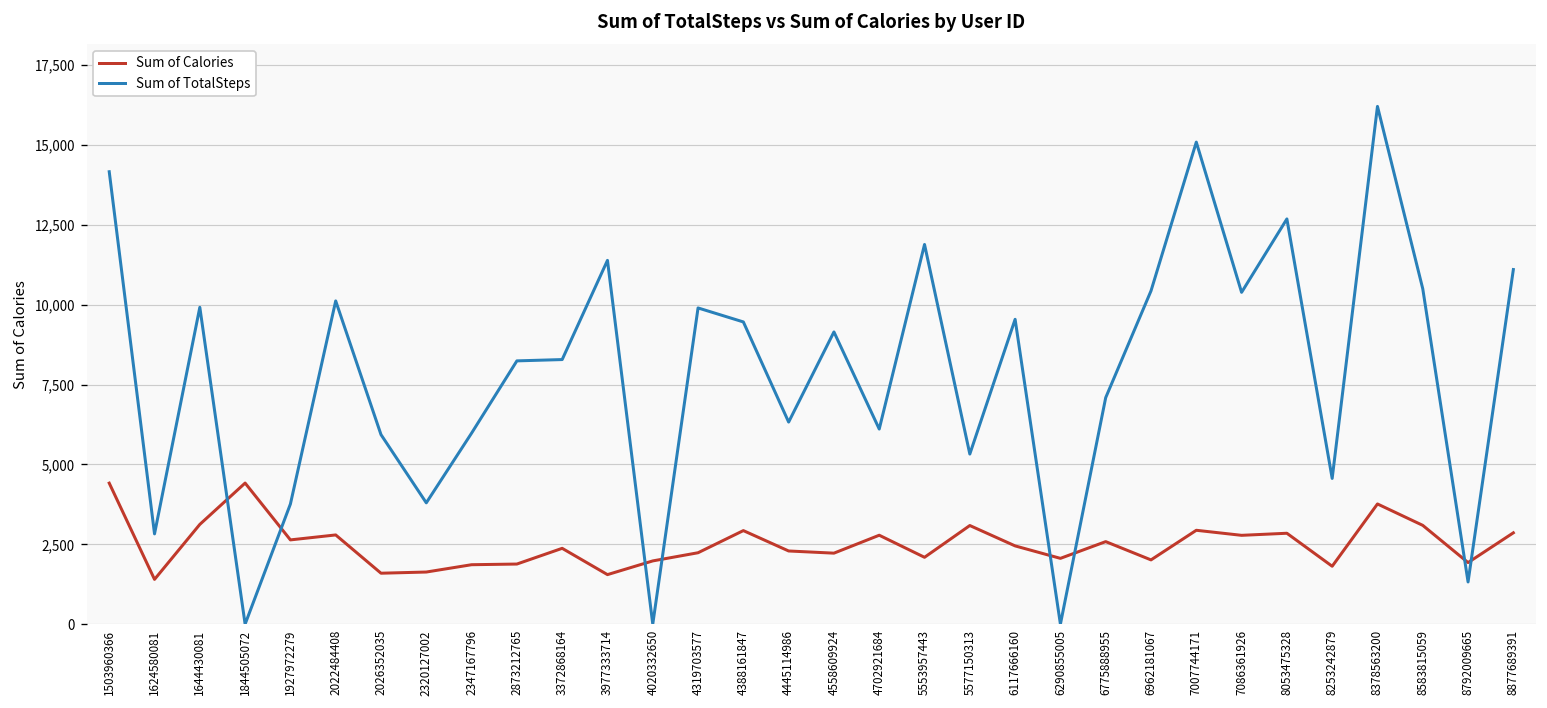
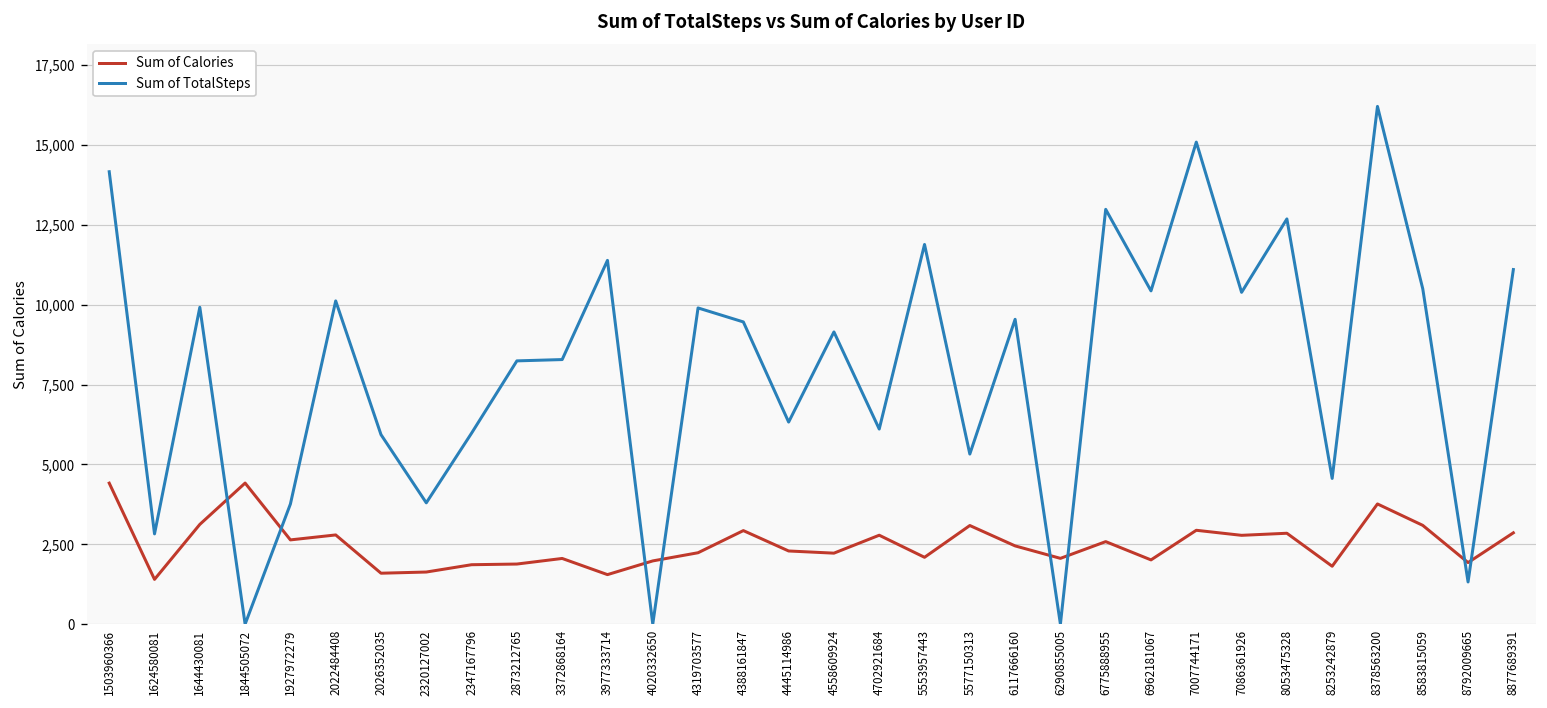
Sum of Calories, 3372868164: 2,400 -> 2,100
Sum of TotalSteps, 6775888955: 7,100 -> 13,000
